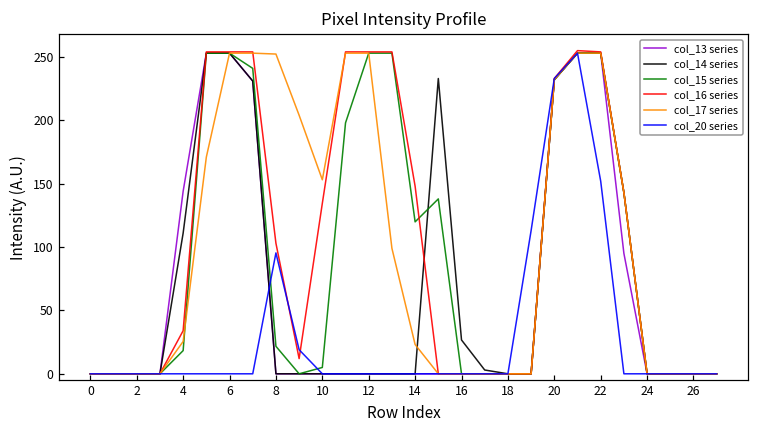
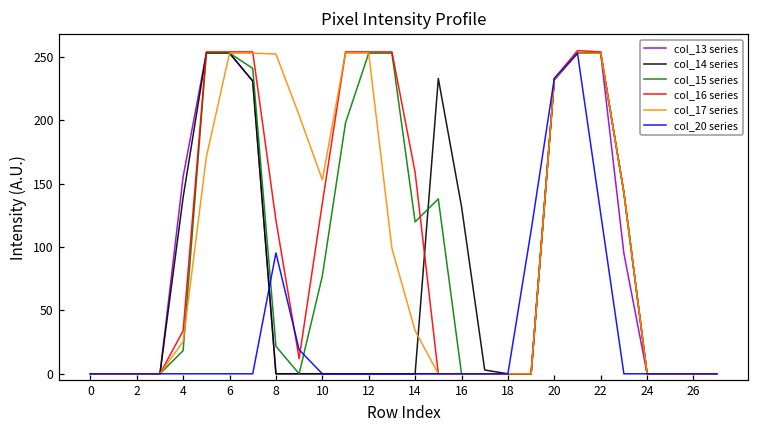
col_13 series, 4: 144 -> 156
col_14 series, 4: 111 -> 139
col_16 series, 8: 103 -> 121
col_15 series, 10: 5 -> 77
col_16 series, 14: 148 -> 159
col_17 series, 14: 23 -> 34
col_14 series, 16: 27 -> 132
col_20 series, 22: 152 -> 126
